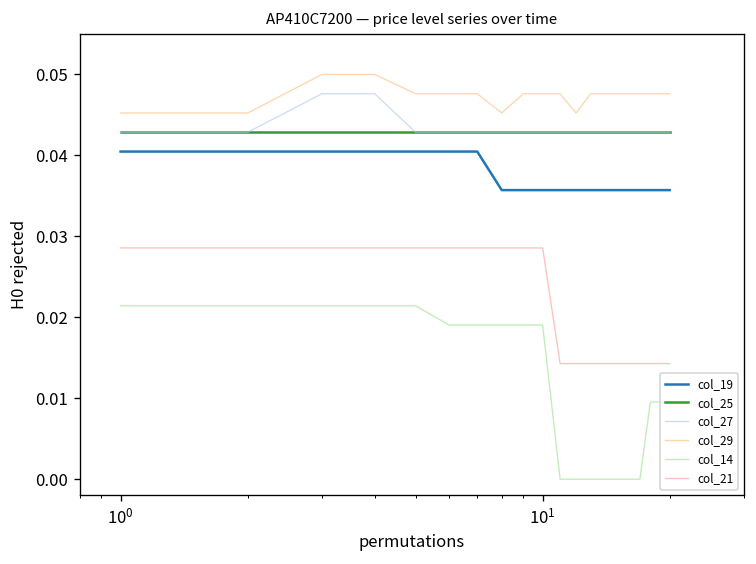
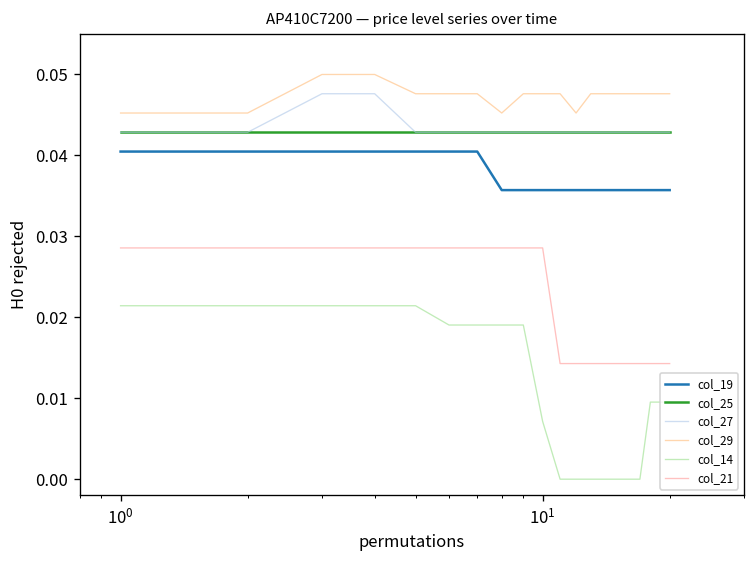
col_14, 10^1: 0.019 -> 0.007
